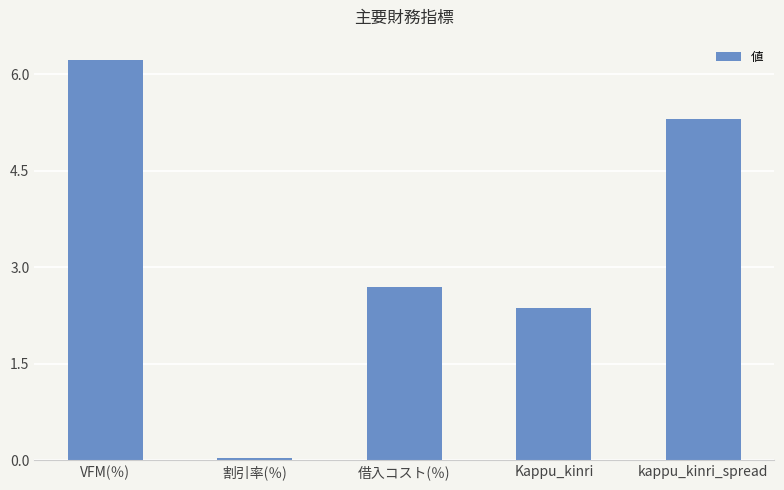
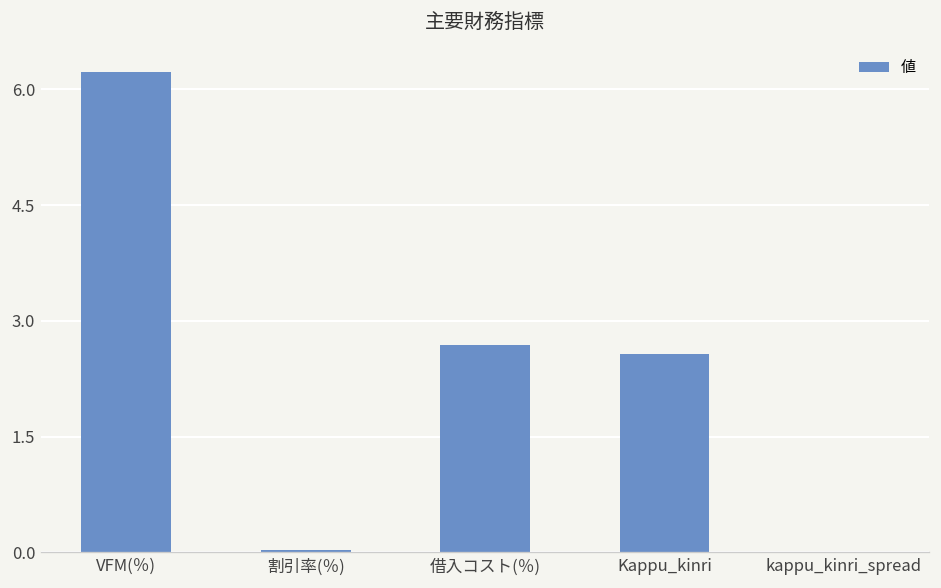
Kappu_kinri: 2.4 -> 2.6
kappu_kinri_spread: 5.3 -> 0.0
